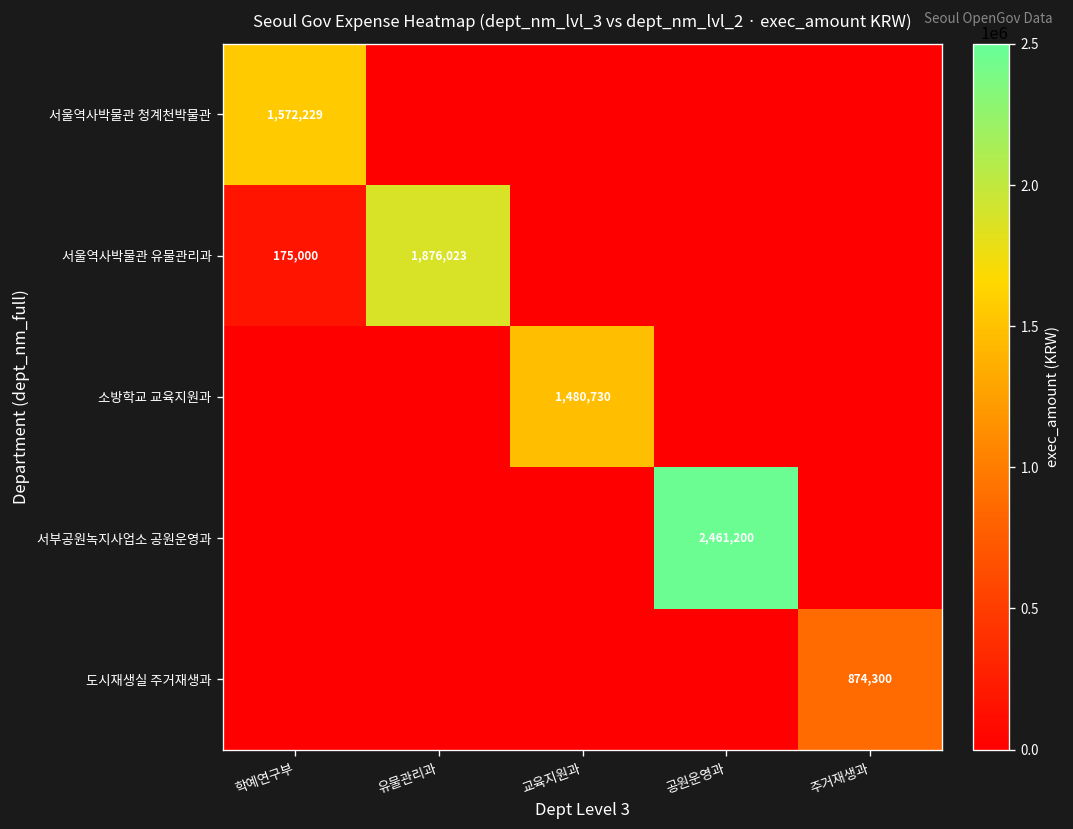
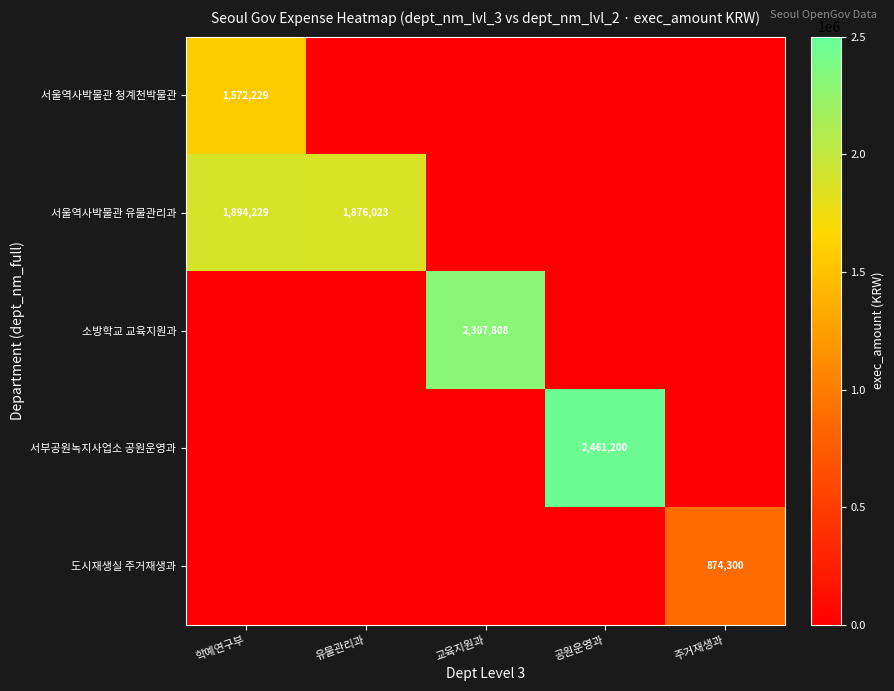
서울역사박물관 유물관리과, 학예연구부: 175,000 -> 1,894,229
소방학교 교육지원과, 교육지원과: 1,480,730 -> 2,307,808
